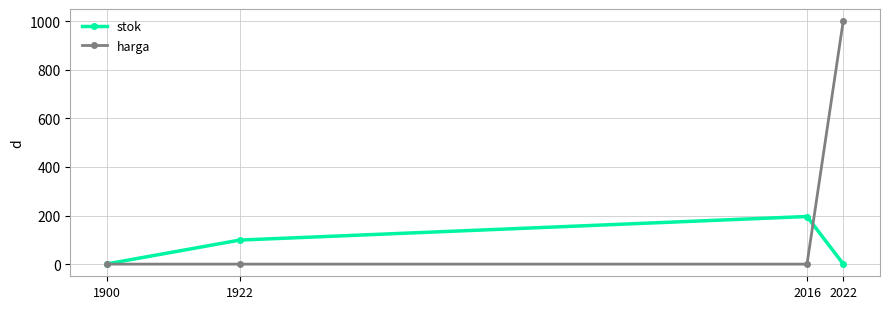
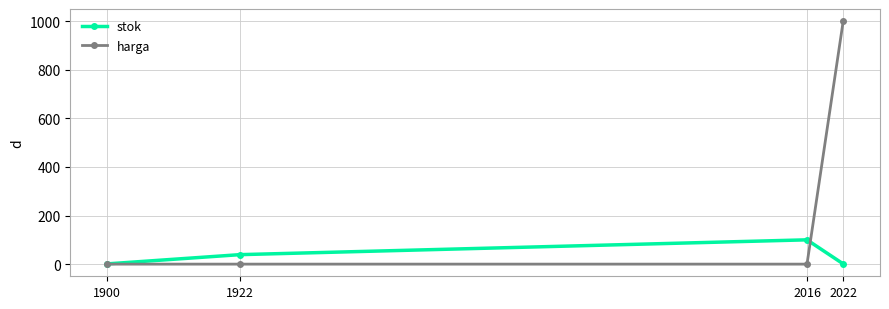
stok, 1922: 100 -> 40
stok, 2016: 200 -> 100
